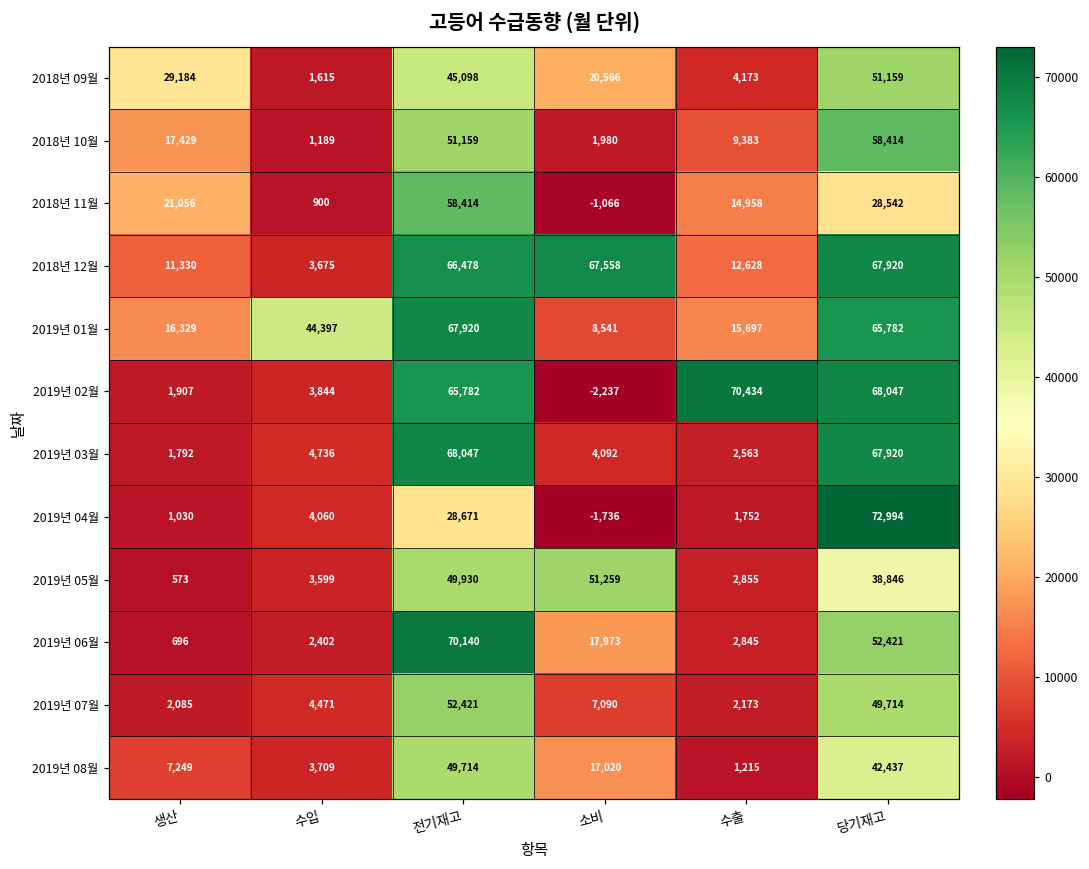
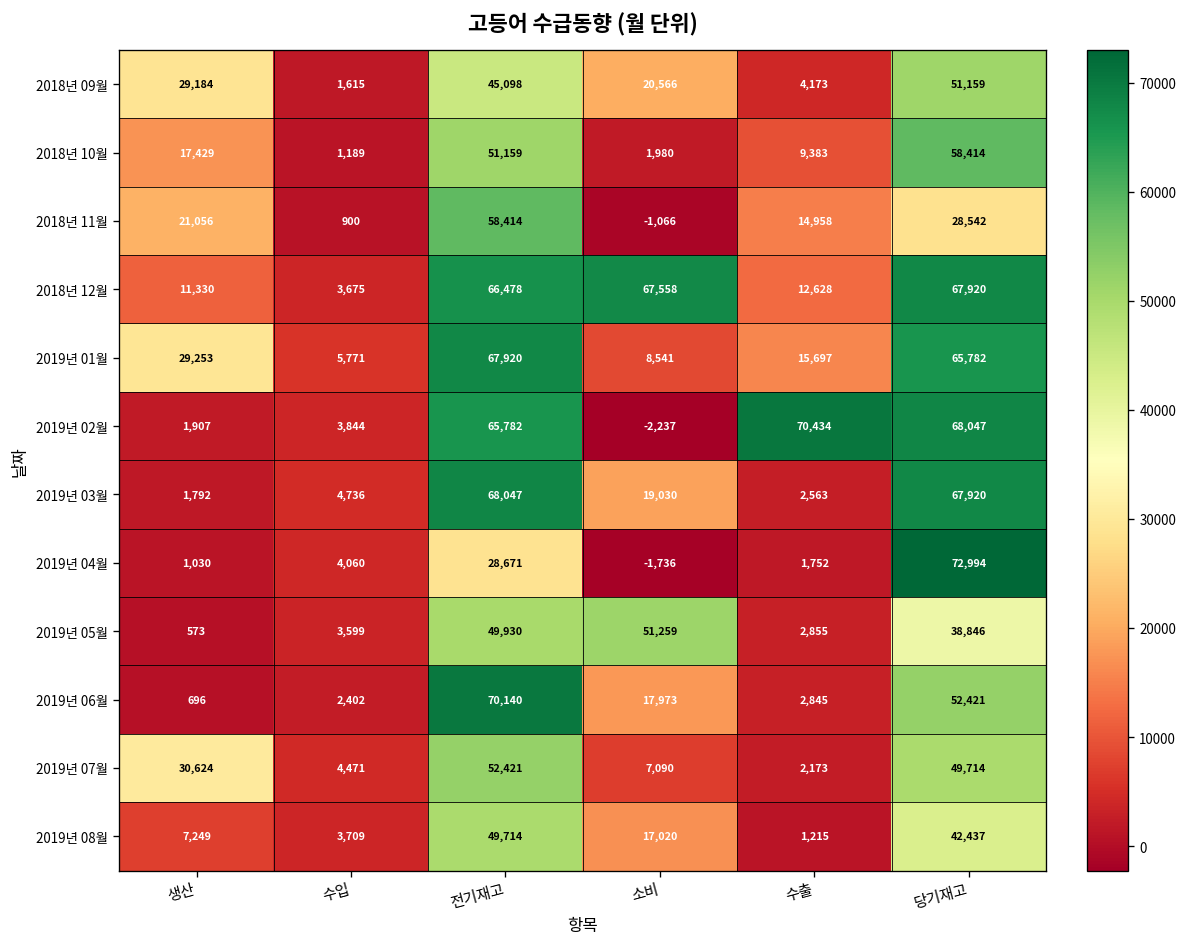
2019년 01월, 생산: 16,329 -> 29,253
2019년 01월, 수입: 44,397 -> 5,771
2019년 03월, 소비: 4,092 -> 19,030
2019년 07월, 생산: 2,085 -> 30,624
